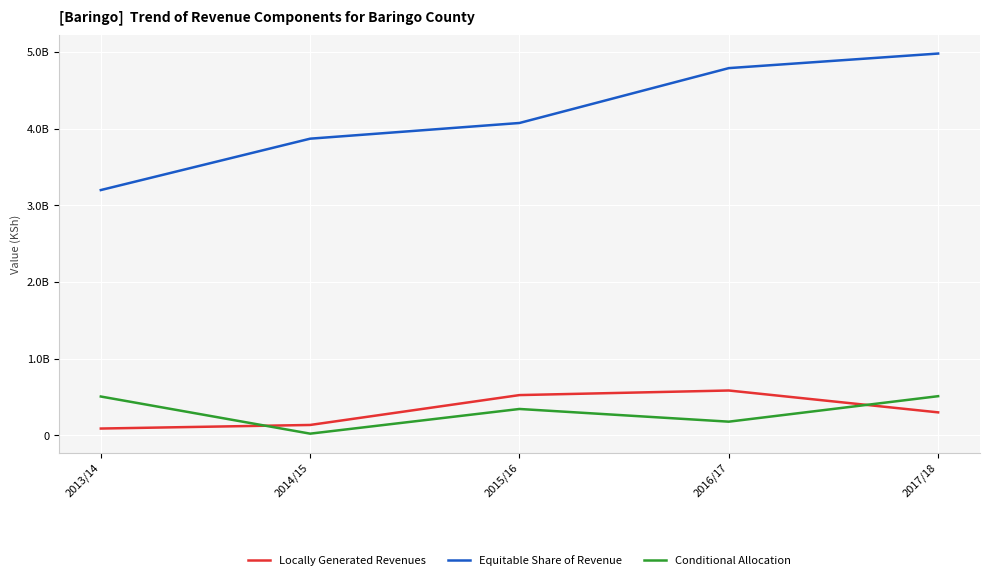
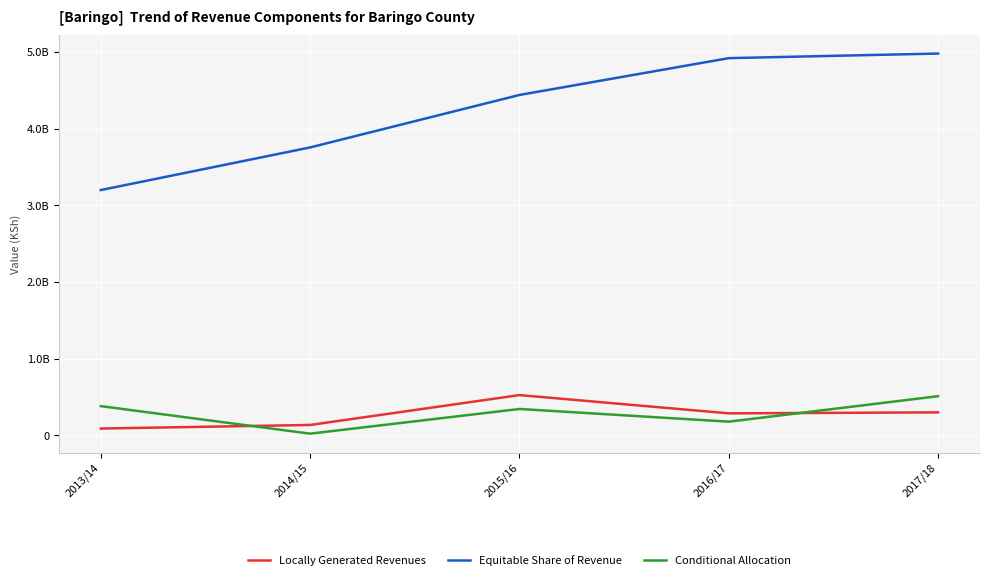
Conditional Allocation, 2013/14: 500000000 -> 400000000
Equitable Share of Revenue, 2014/15: 3900000000 -> 3800000000
Equitable Share of Revenue, 2015/16: 4100000000 -> 4400000000
Locally Generated Revenues, 2016/17: 600000000 -> 300000000
Equitable Share of Revenue, 2016/17: 4800000000 -> 4900000000
